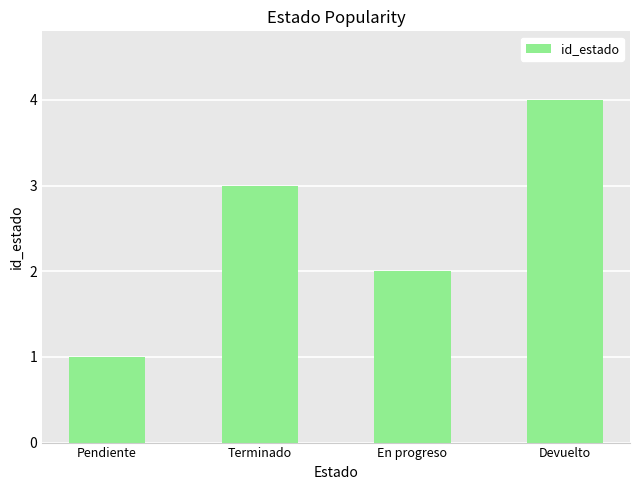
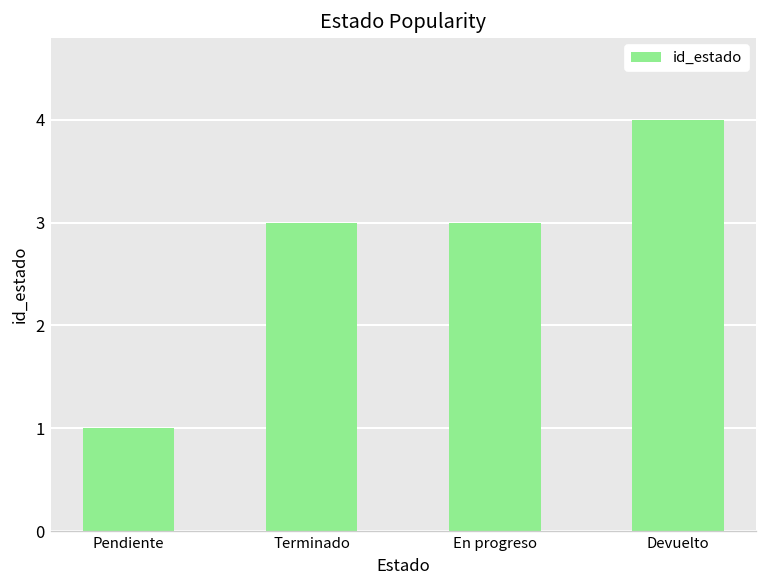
En progreso: 2 -> 3
